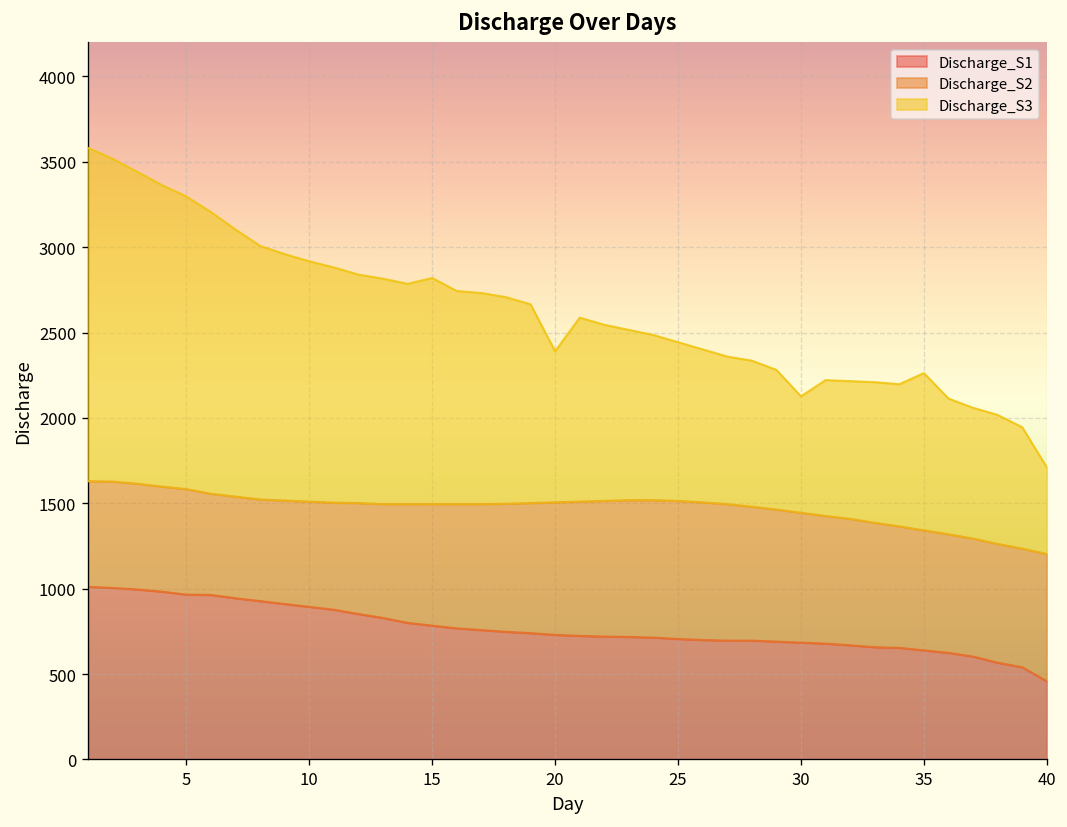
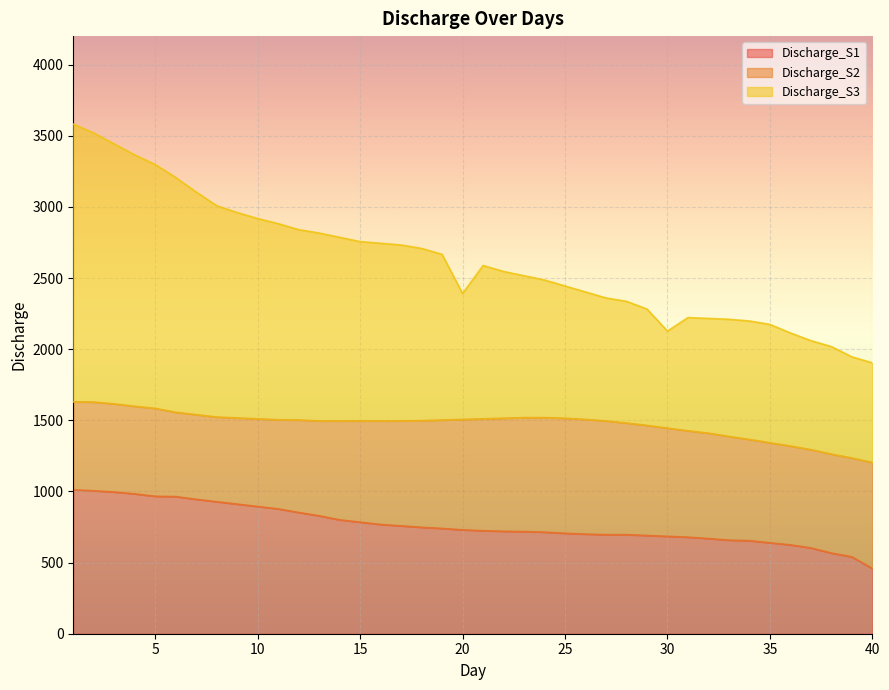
Discharge_S3, 15: 2820 -> 2760
Discharge_S3, 35: 2260 -> 2170
Discharge_S3, 40: 1710 -> 1900
